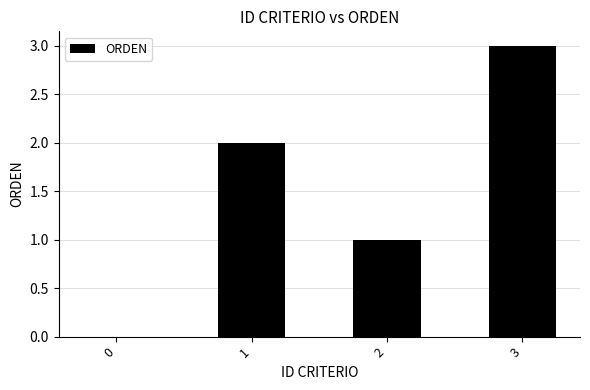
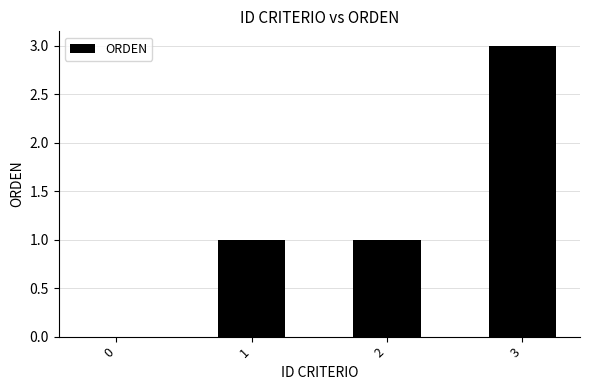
1: 2 -> 1
